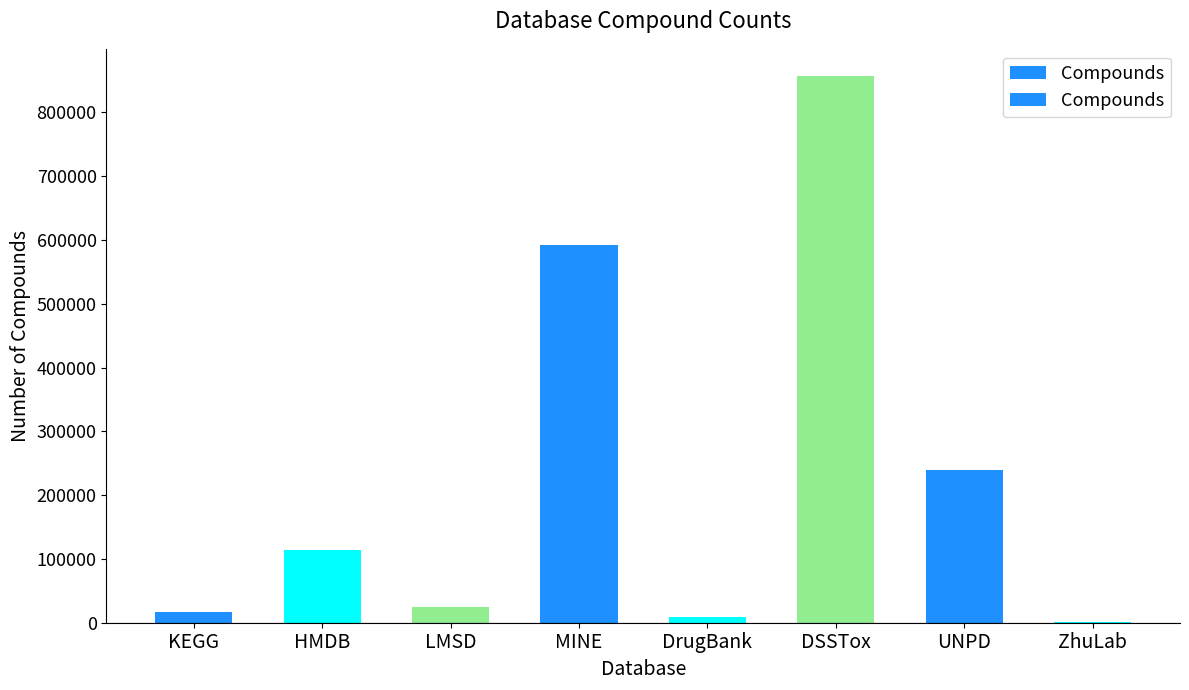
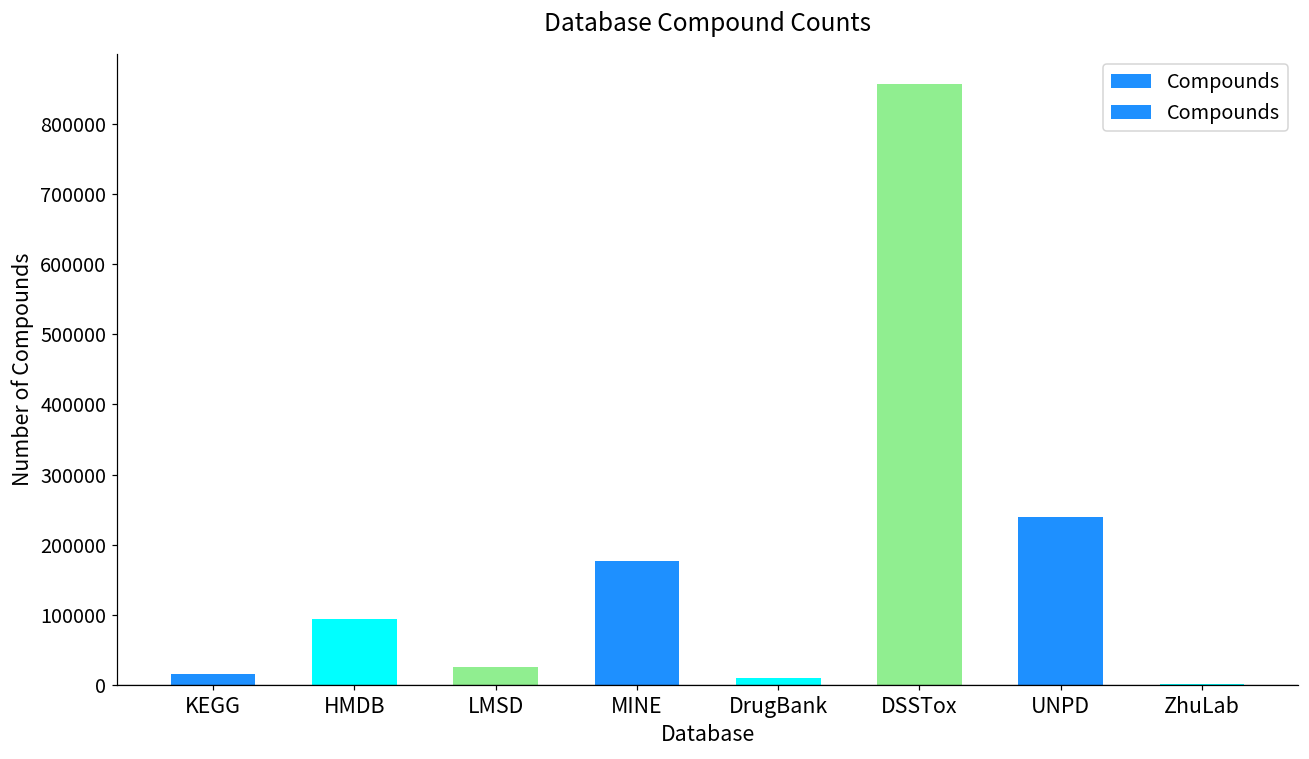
HMDB: 110000 -> 90000
MINE: 590000 -> 180000
